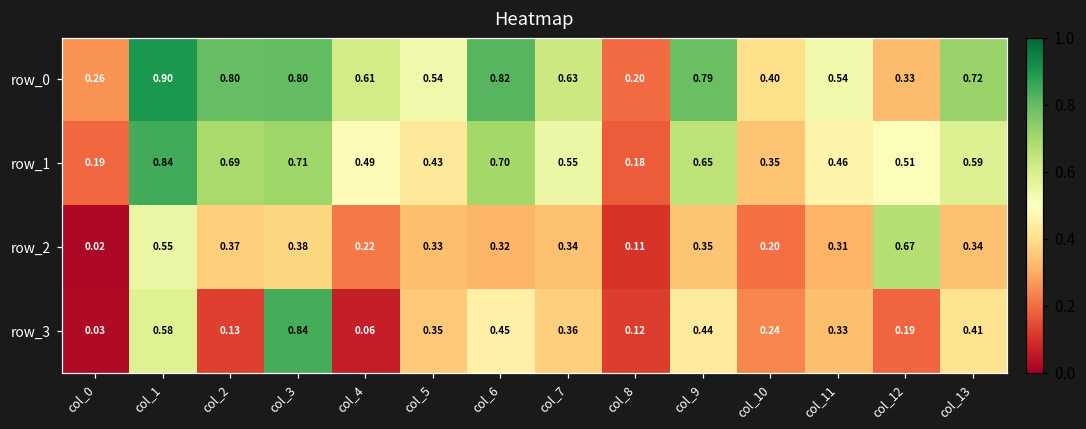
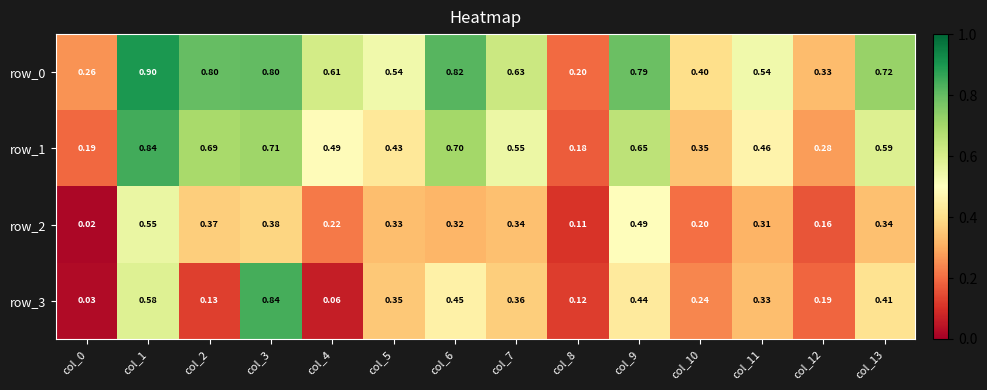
row_1, col_12: 0.51 -> 0.28
row_2, col_9: 0.35 -> 0.49
row_2, col_12: 0.67 -> 0.16
